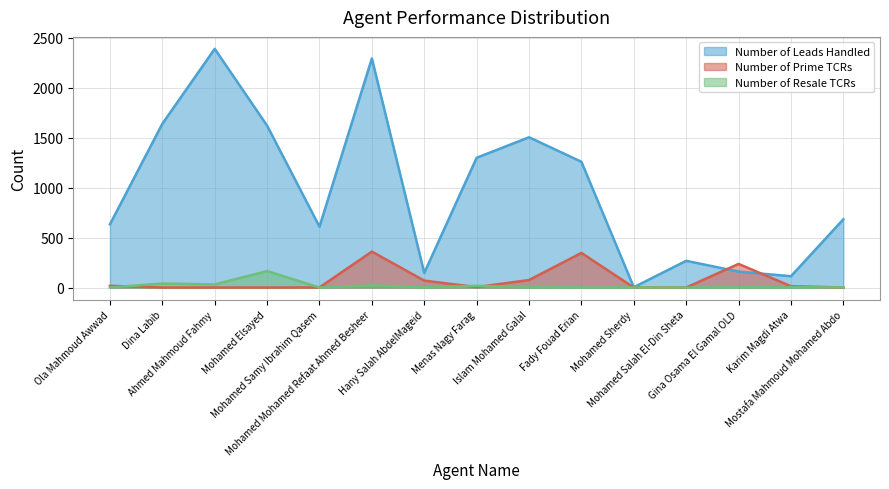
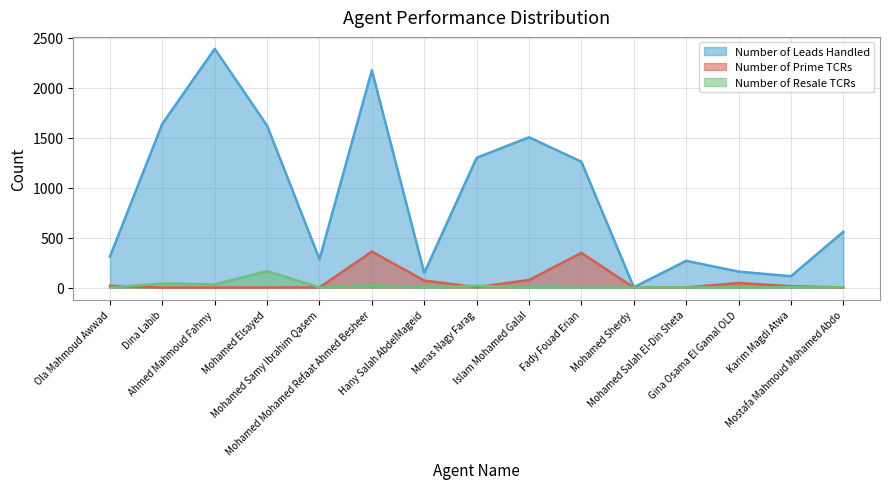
Number of Leads Handled, Ola Mahmoud Awwad: 630 -> 310
Number of Leads Handled, Mohamed Samy Ibrahim Qasem: 610 -> 280
Number of Leads Handled, Mohamed Mohamed Refaat Ahmed Besheer: 2290 -> 2170
Number of Prime TCRs, Gina Osama El Gamal OLD: 240 -> 50
Number of Leads Handled, Mostafa Mahmoud Mohamed Abdo: 680 -> 560
